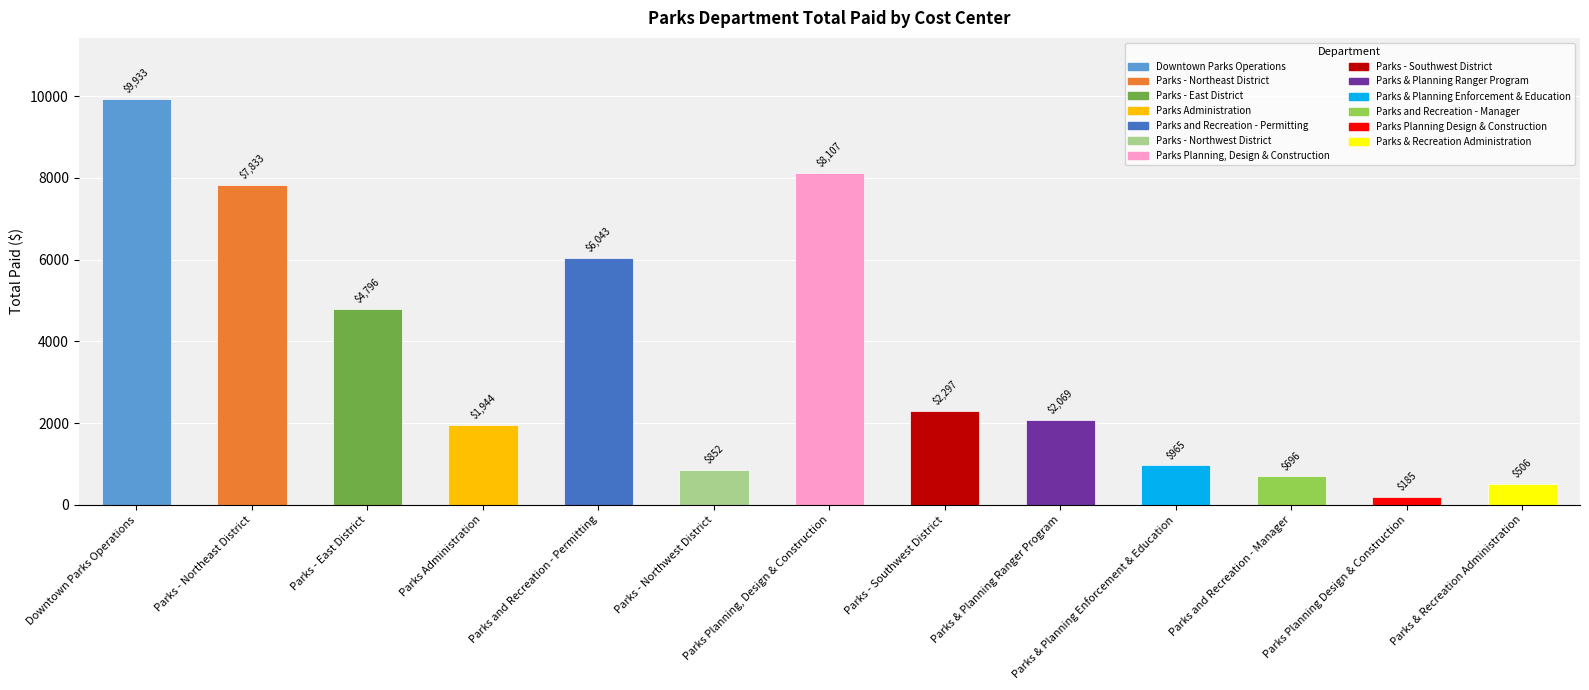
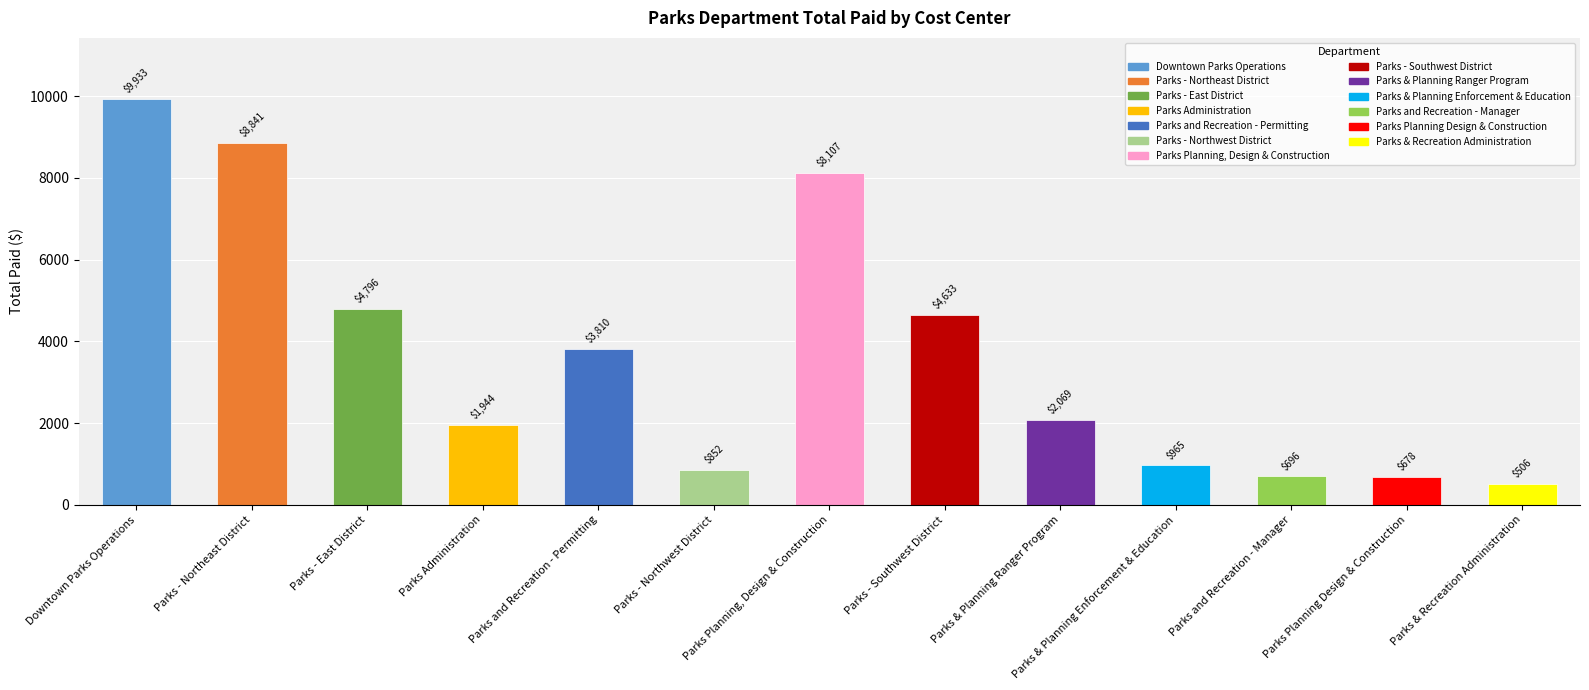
Parks - Northeast District: $7,833 -> $8,841
Parks and Recreation - Permitting: $6,043 -> $3,810
Parks - Southwest District: $2,297 -> $4,633
Parks Planning Design & Construction: $185 -> $678
